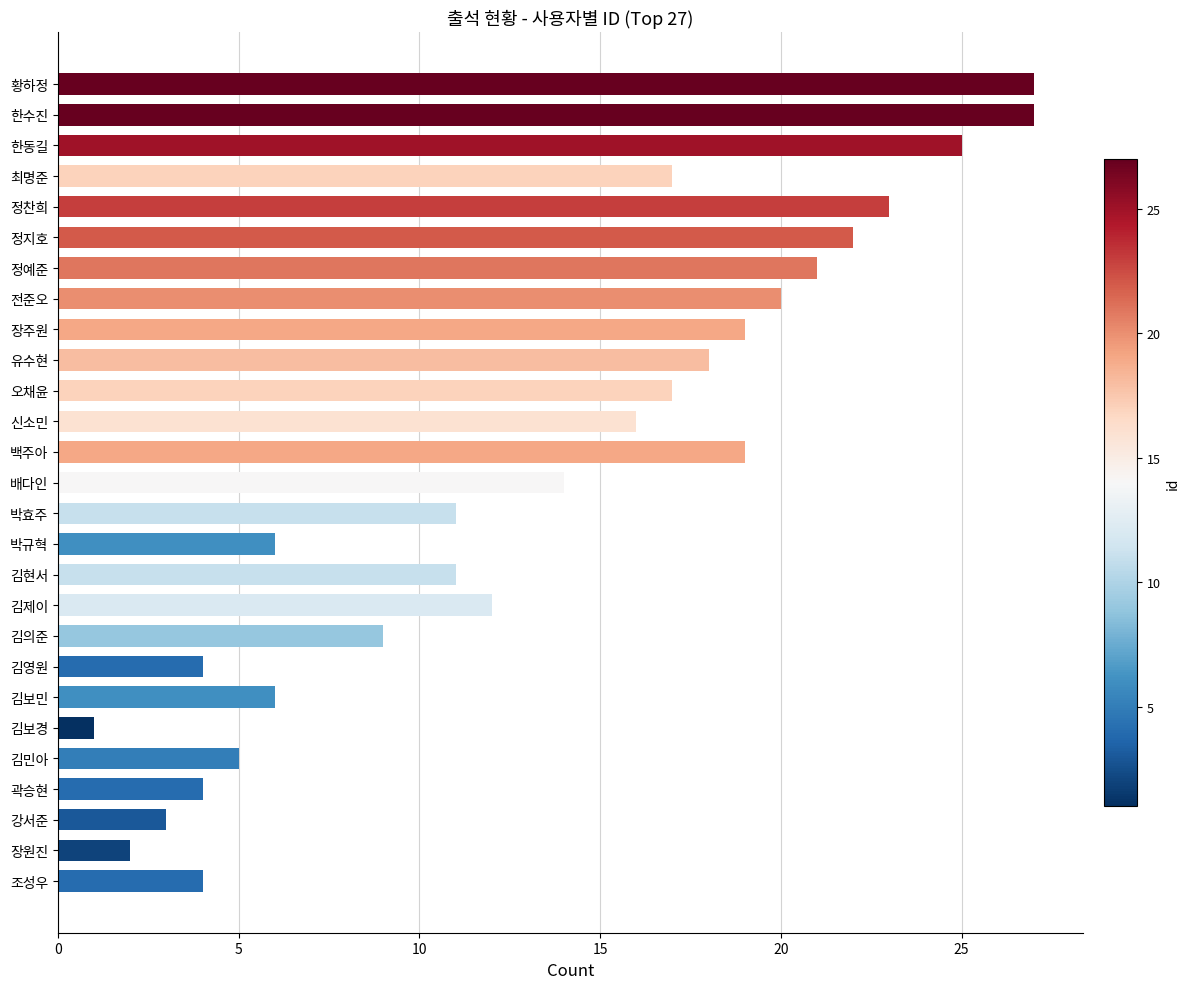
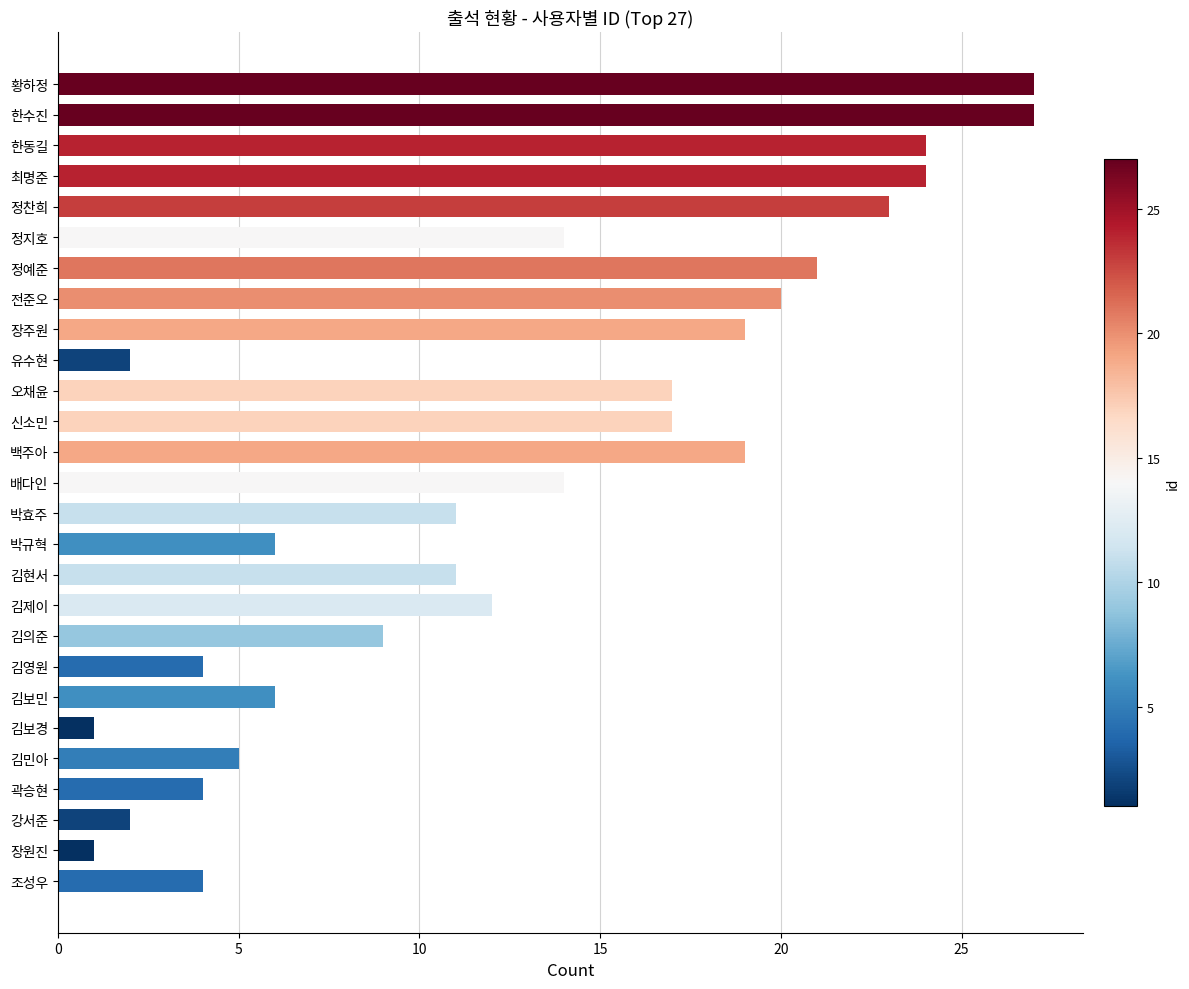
한동길: 25 -> 24
최명준: 17 -> 24
정지호: 22 -> 14
유수현: 18 -> 2
신소민: 16 -> 17
강서준: 3 -> 2
장원진: 2 -> 1
